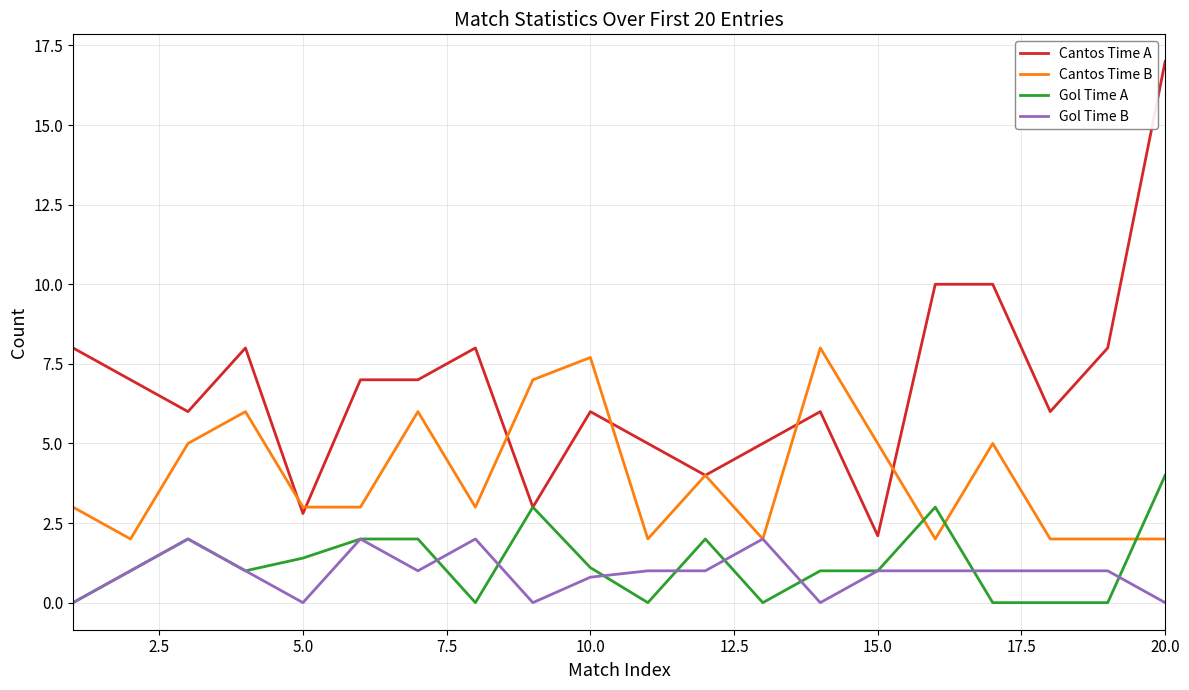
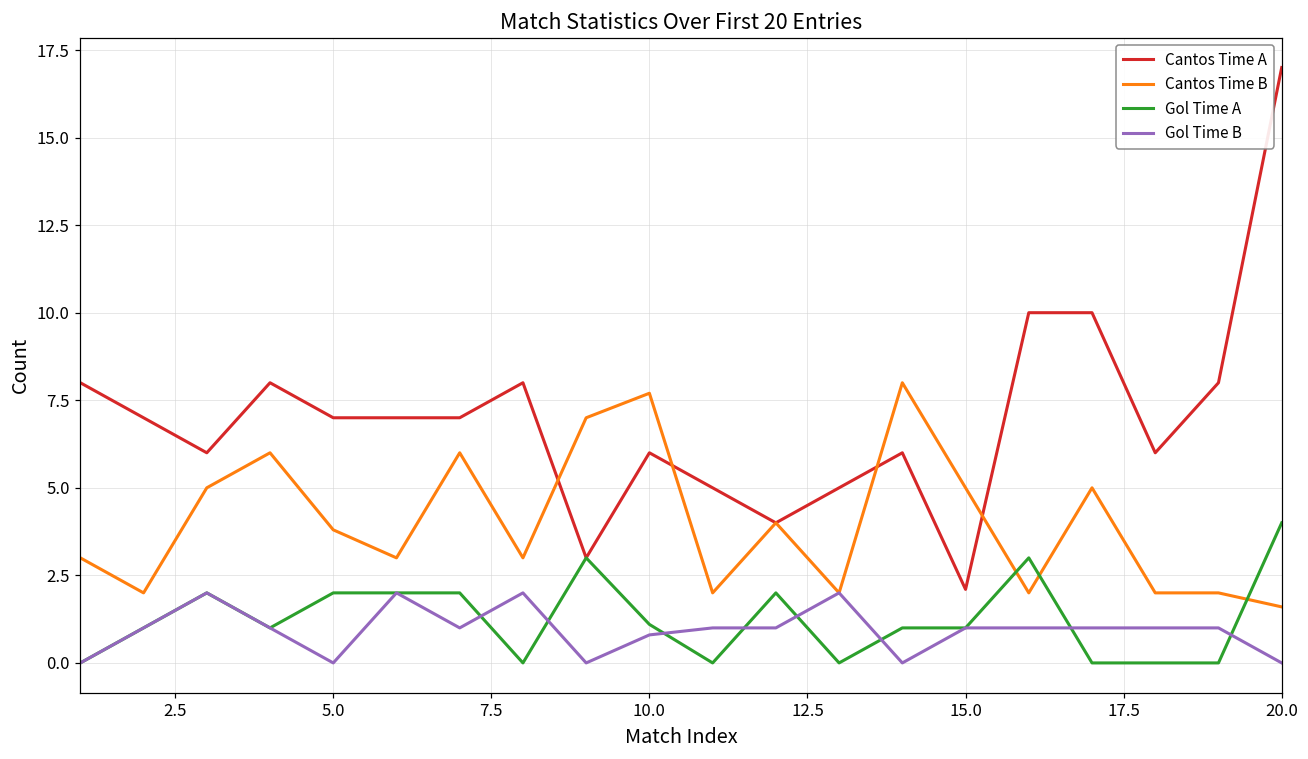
Cantos Time A, 5.0: 2.8 -> 7.0
Cantos Time B, 5.0: 3.0 -> 3.8
Gol Time A, 5.0: 1.4 -> 2.0
Cantos Time B, 20.0: 2.0 -> 1.6
